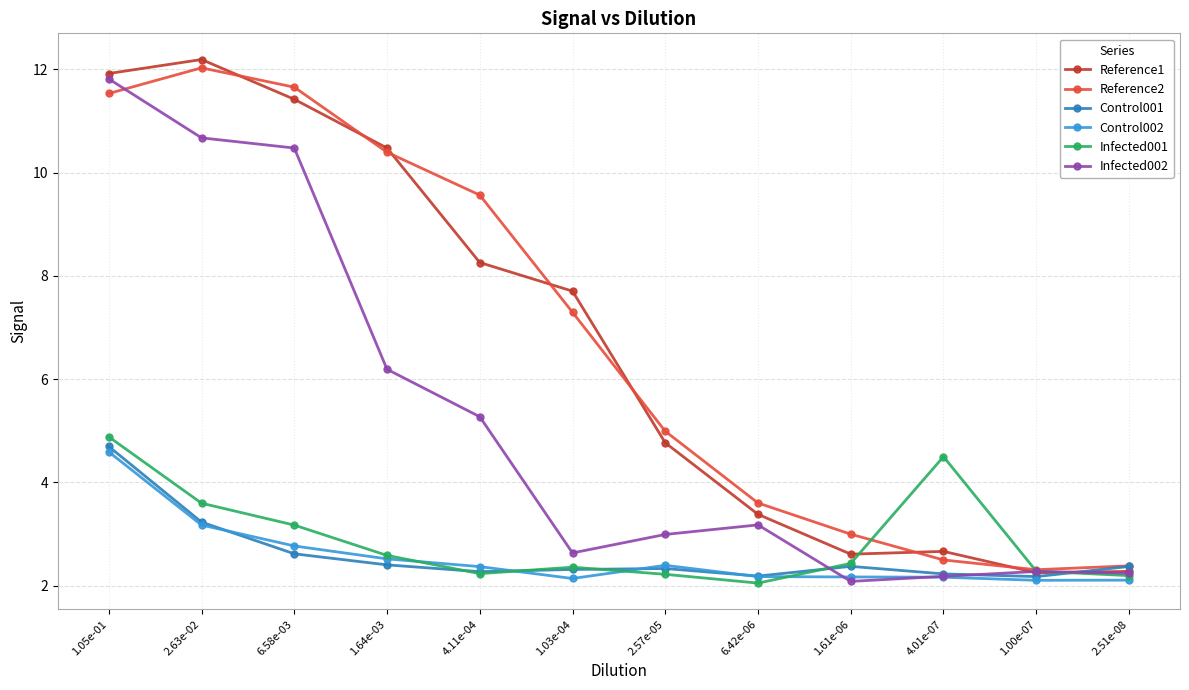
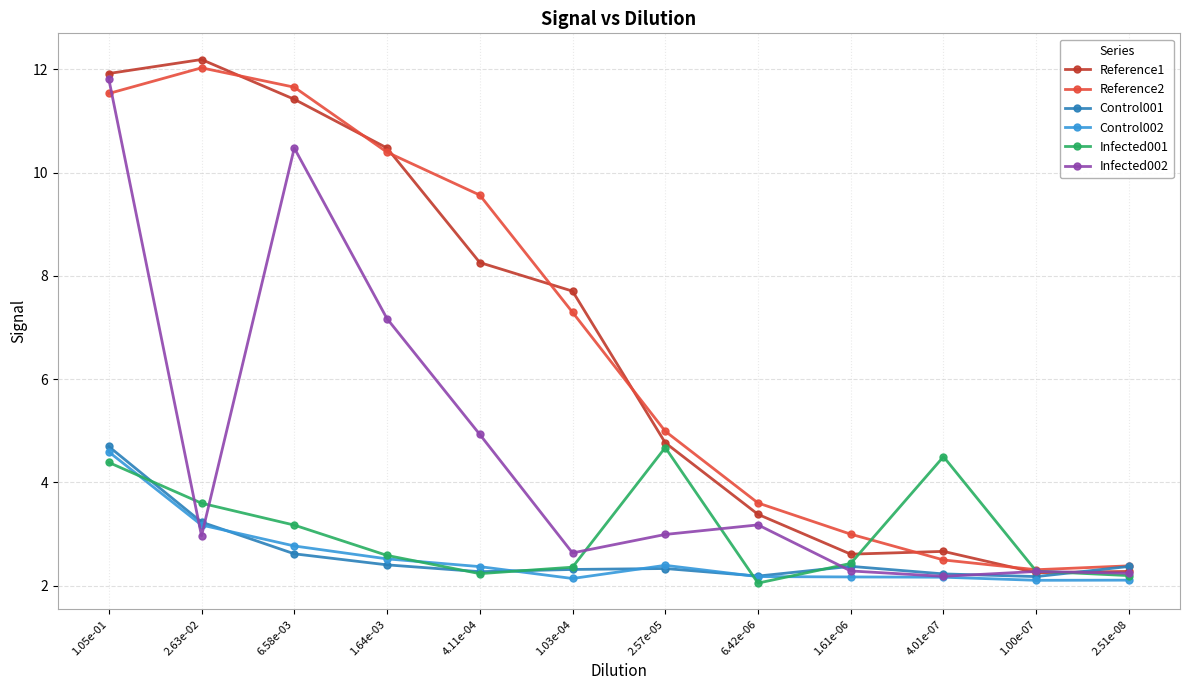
Infected001, 1.05e-01: 4.9 -> 4.4
Infected002, 2.63e-02: 10.7 -> 3.0
Infected002, 1.64e-03: 6.2 -> 7.2
Infected002, 4.11e-04: 5.3 -> 4.9
Infected001, 2.57e-05: 2.2 -> 4.7
Infected002, 1.61e-06: 2.1 -> 2.3
